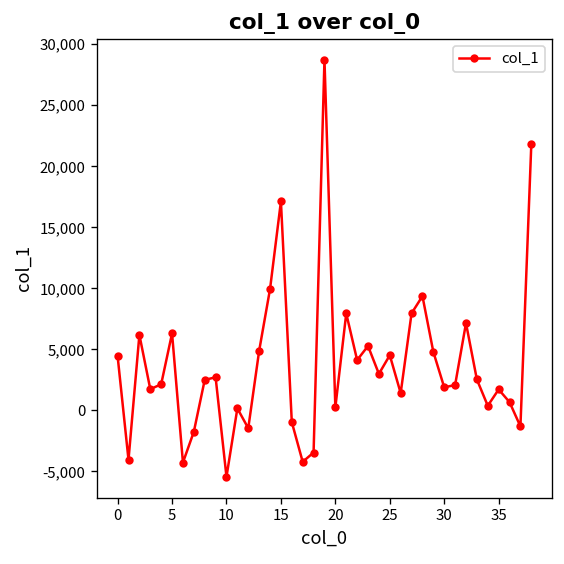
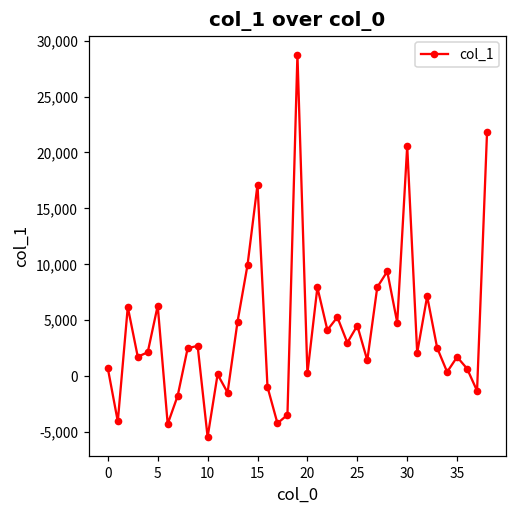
0: 4,400 -> 700
30: 1,900 -> 20,600
